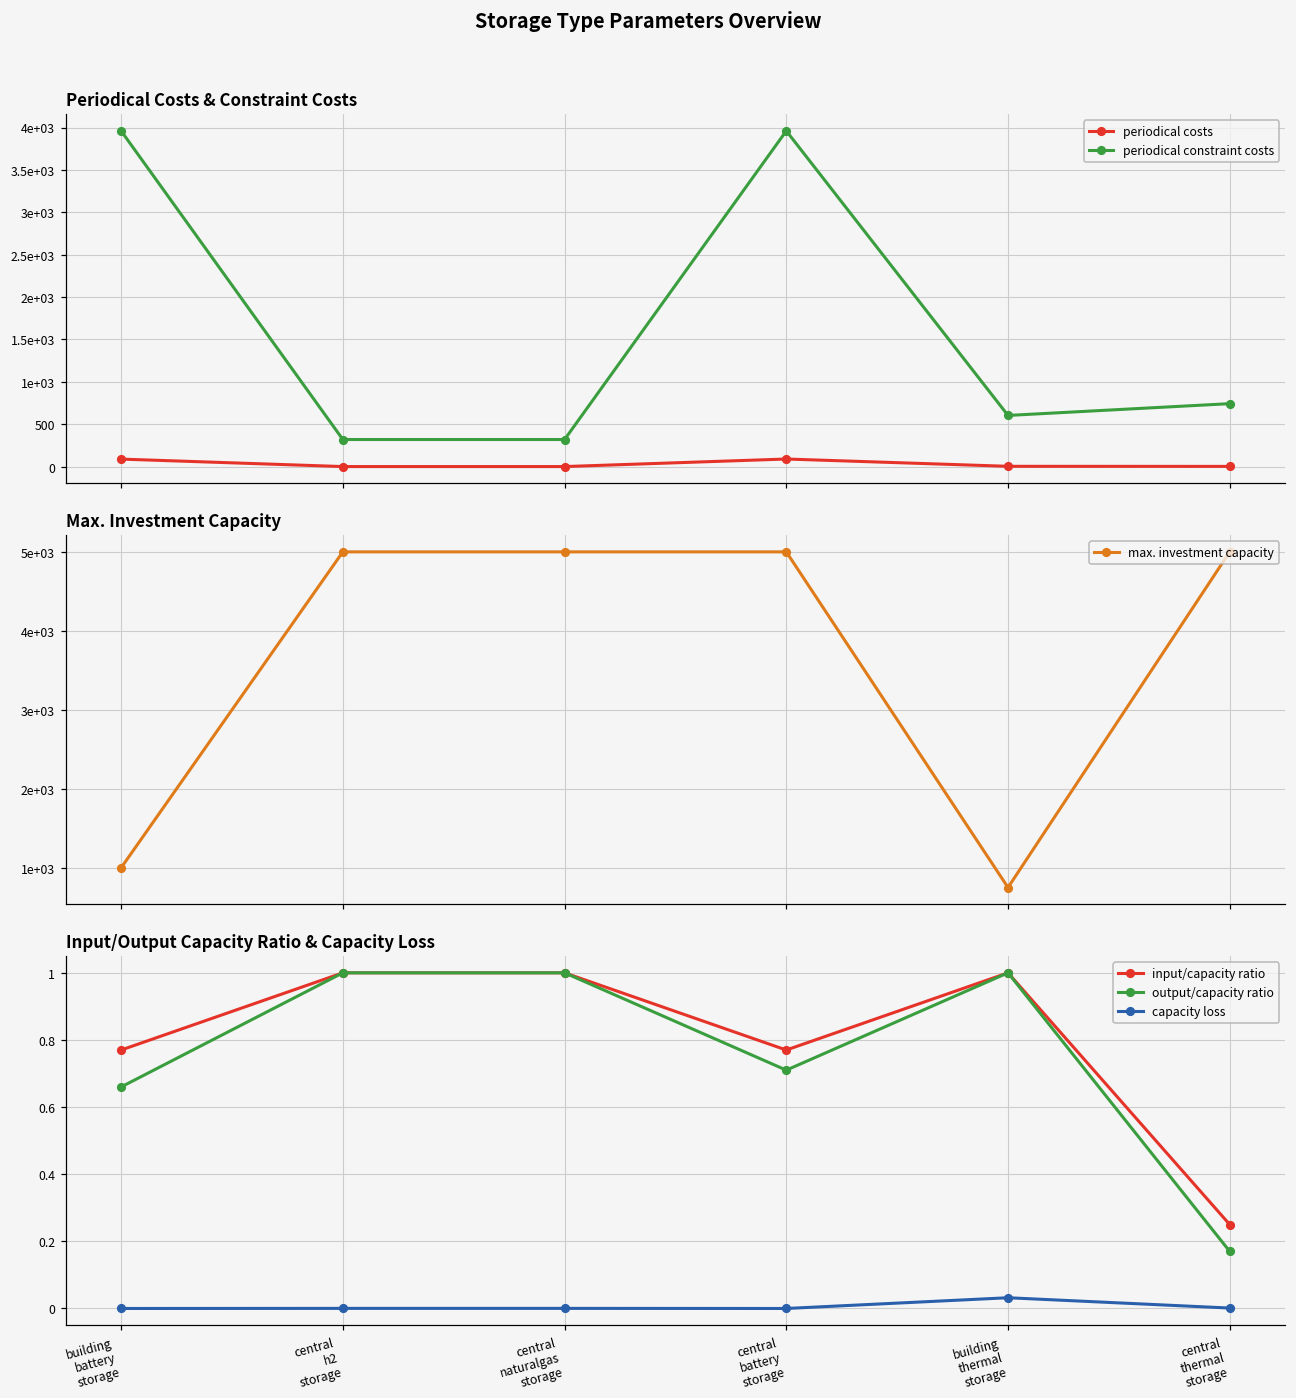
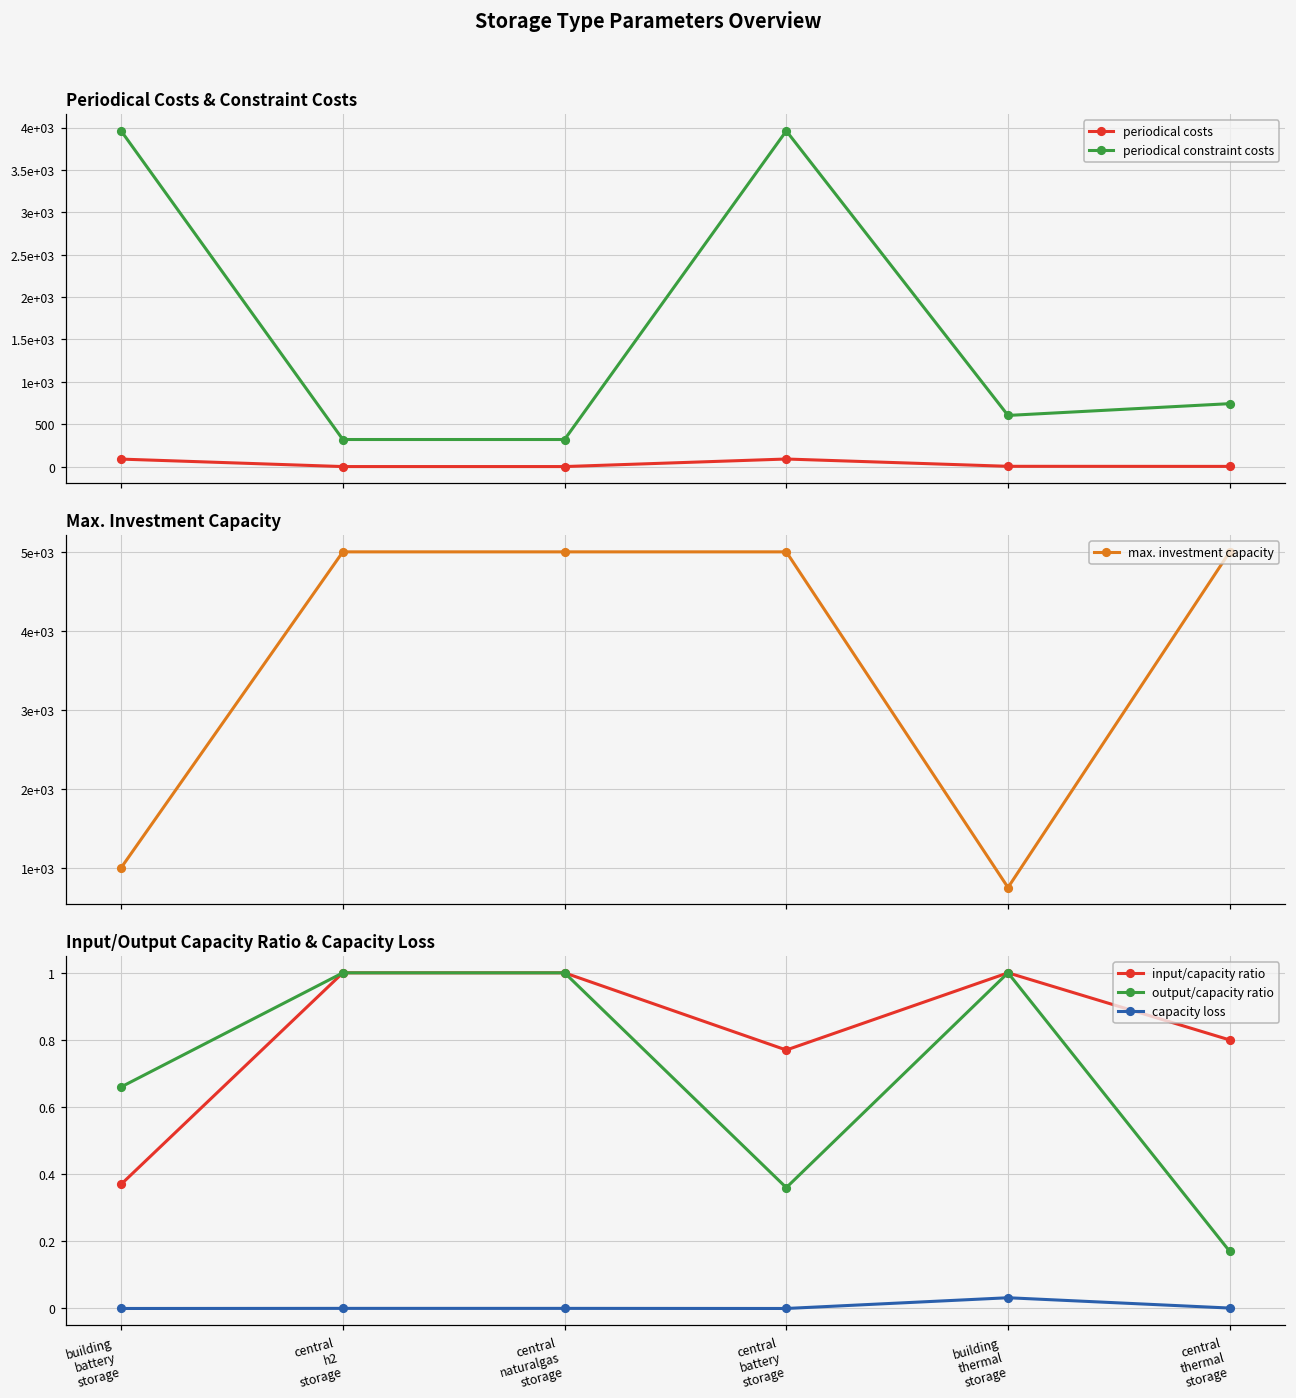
Input/Output Capacity Ratio & Capacity Loss, input/capacity ratio, building battery storage: 0.77 -> 0.37
Input/Output Capacity Ratio & Capacity Loss, output/capacity ratio, central battery storage: 0.71 -> 0.36
Input/Output Capacity Ratio & Capacity Loss, input/capacity ratio, central thermal storage: 0.25 -> 0.80
